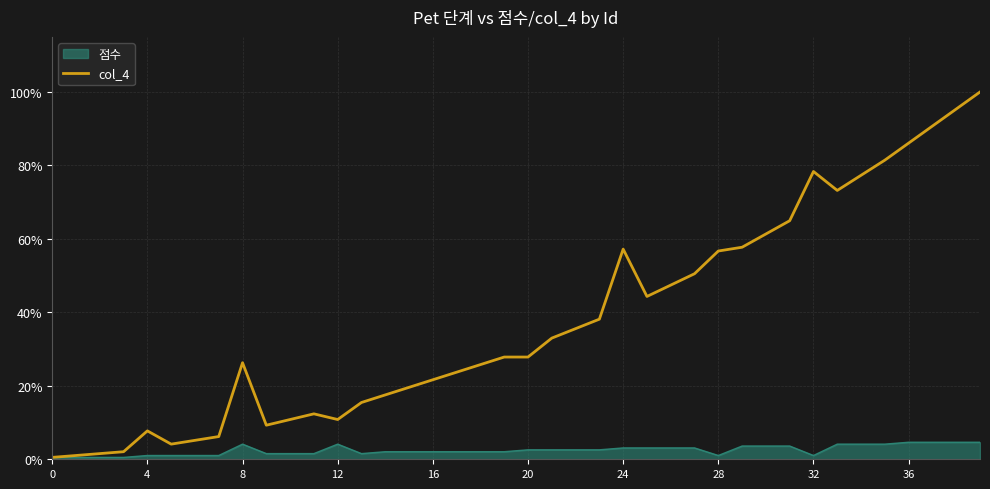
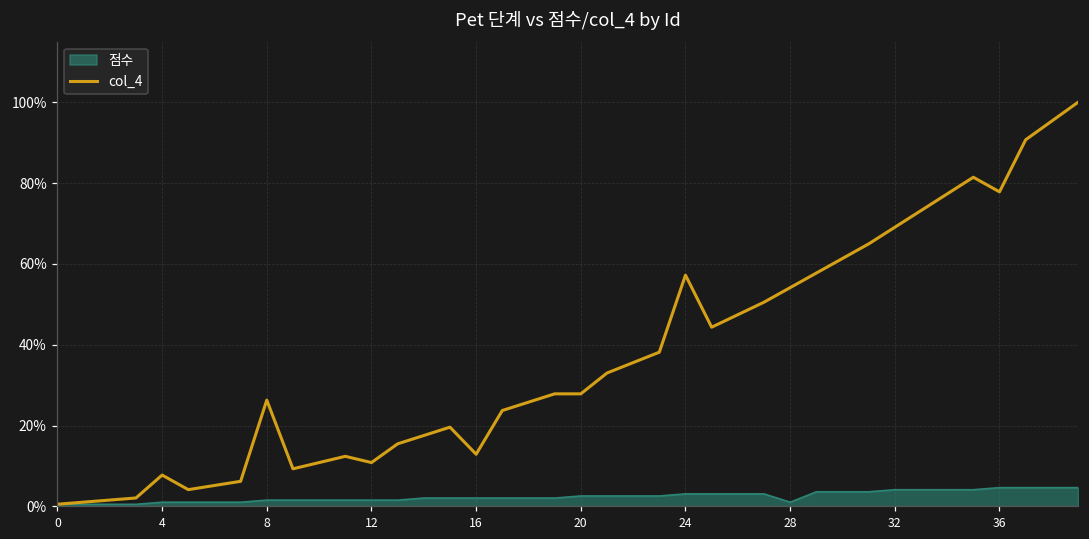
점수, 8: 4% -> 2%
점수, 12: 4% -> 2%
col_4, 16: 22% -> 13%
col_4, 28: 57% -> 54%
점수, 32: 1% -> 4%
col_4, 32: 78% -> 69%
col_4, 36: 86% -> 78%
